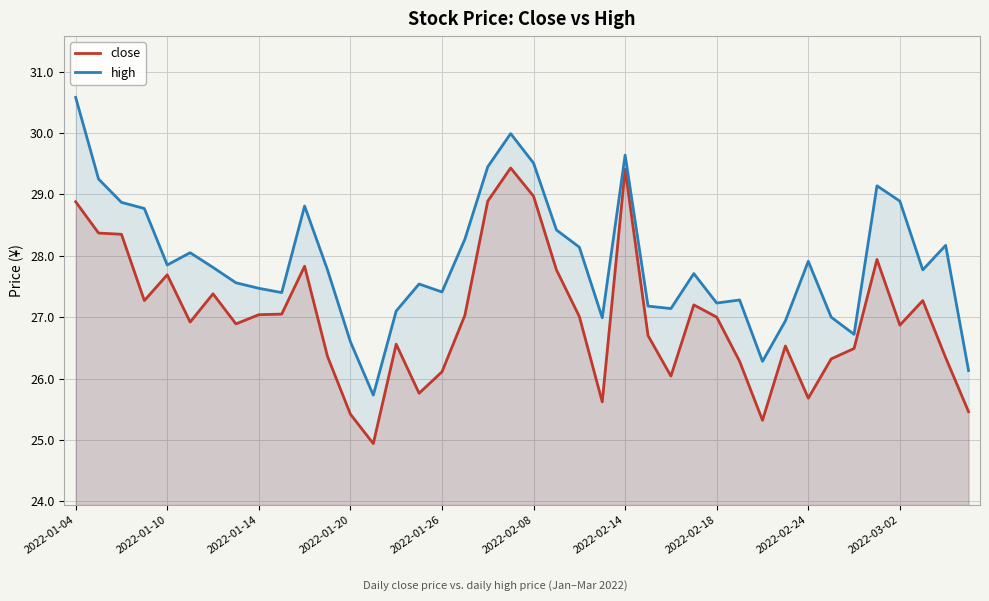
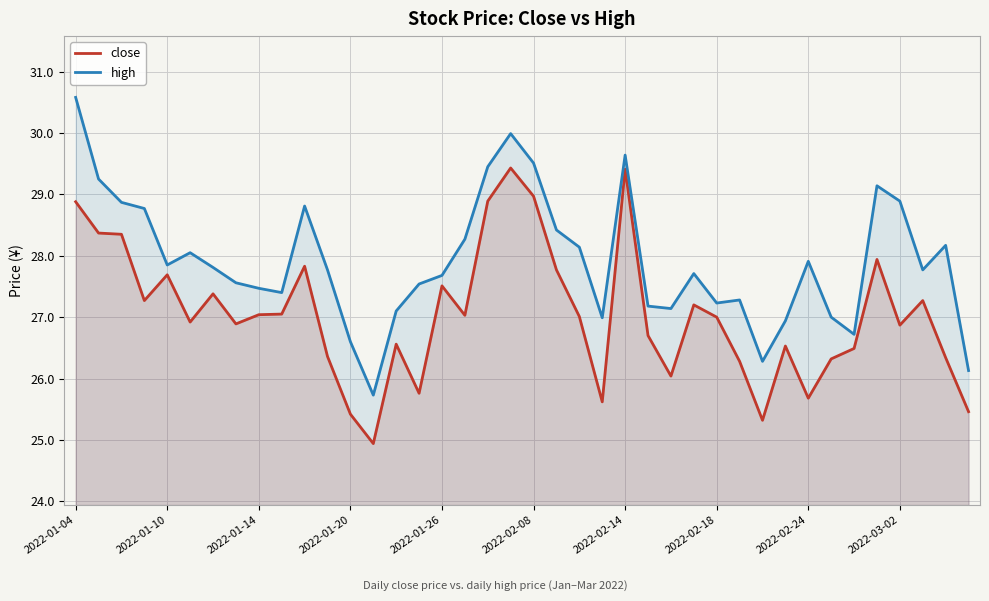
close, 2022-01-26: 26.1 -> 27.5
high, 2022-01-26: 27.4 -> 27.7
